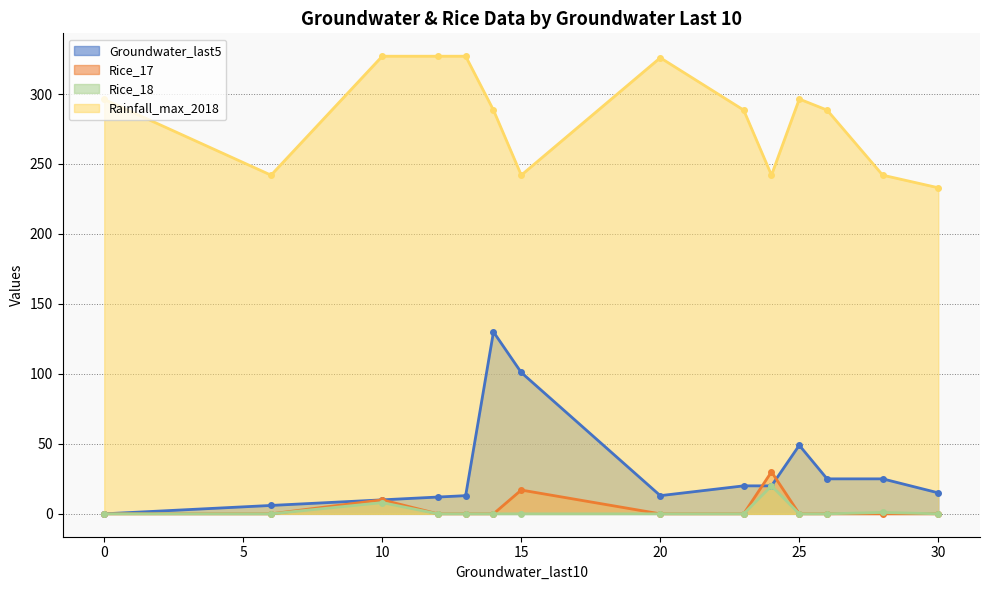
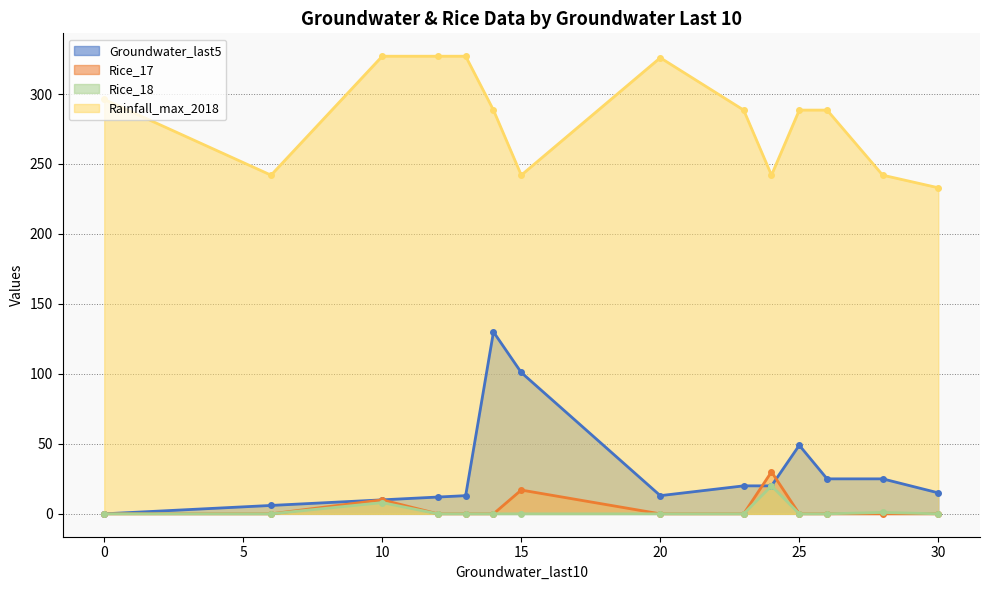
Rainfall_max_2018, 25: 296 -> 289
